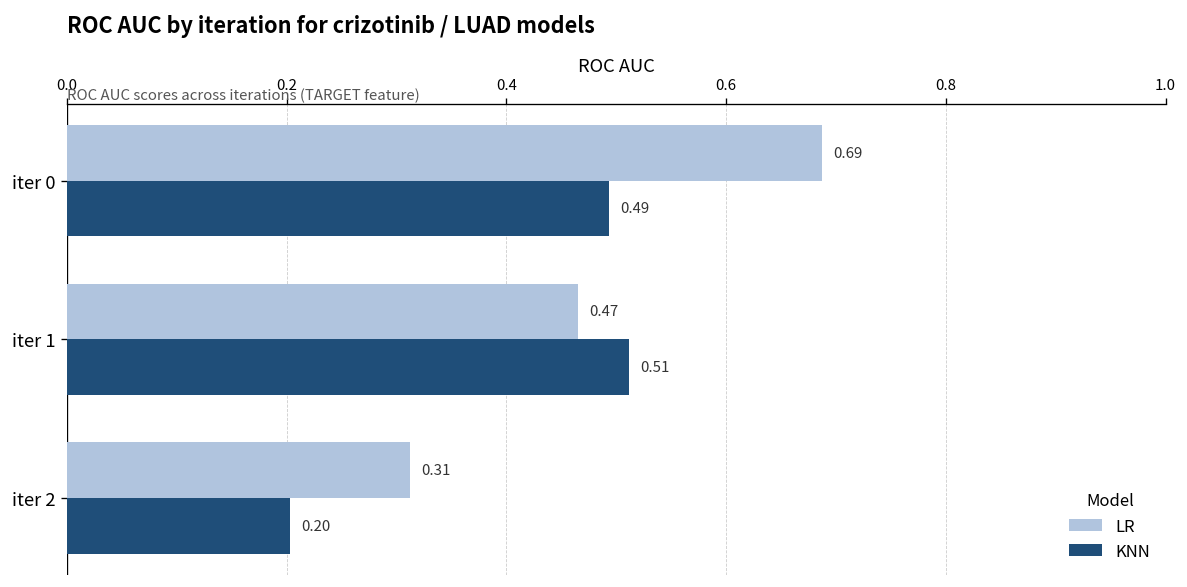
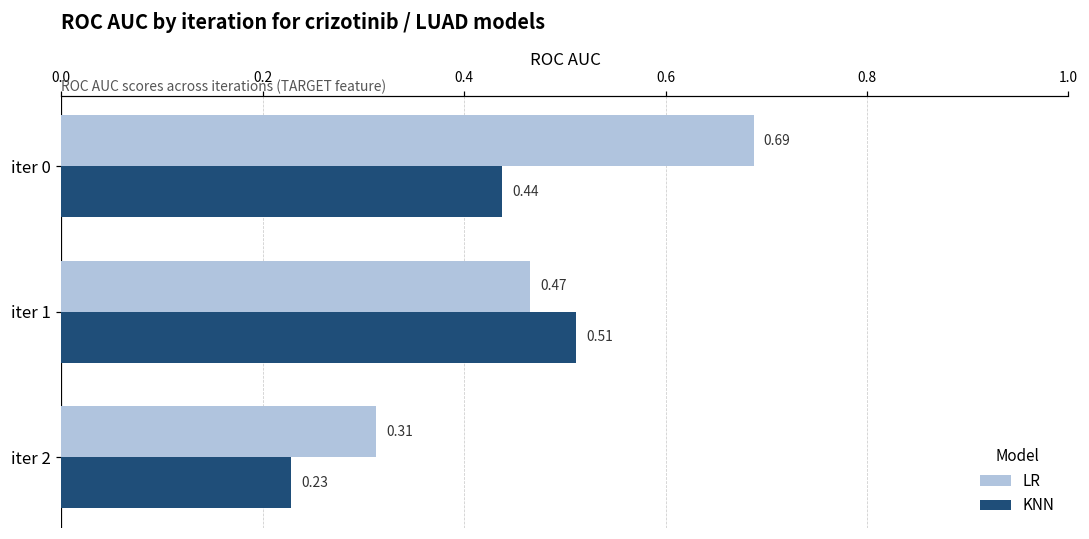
KNN, iter 0: 0.49 -> 0.44
KNN, iter 2: 0.20 -> 0.23
